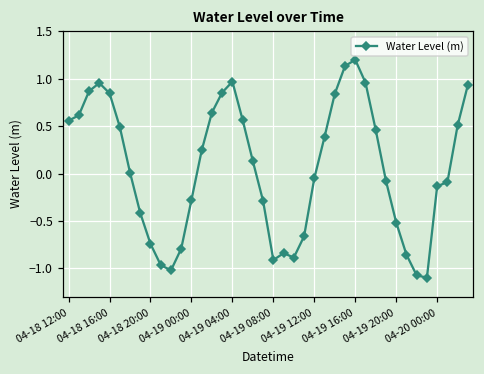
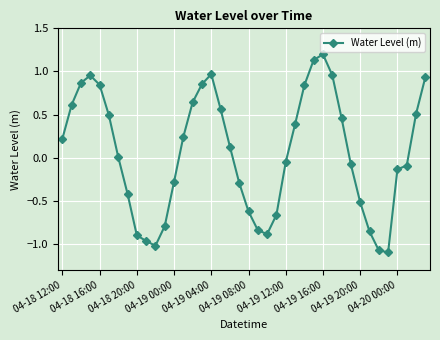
04-18 12:00: 0.6 -> 0.2
04-18 20:00: -0.7 -> -0.9
04-19 08:00: -0.9 -> -0.6
